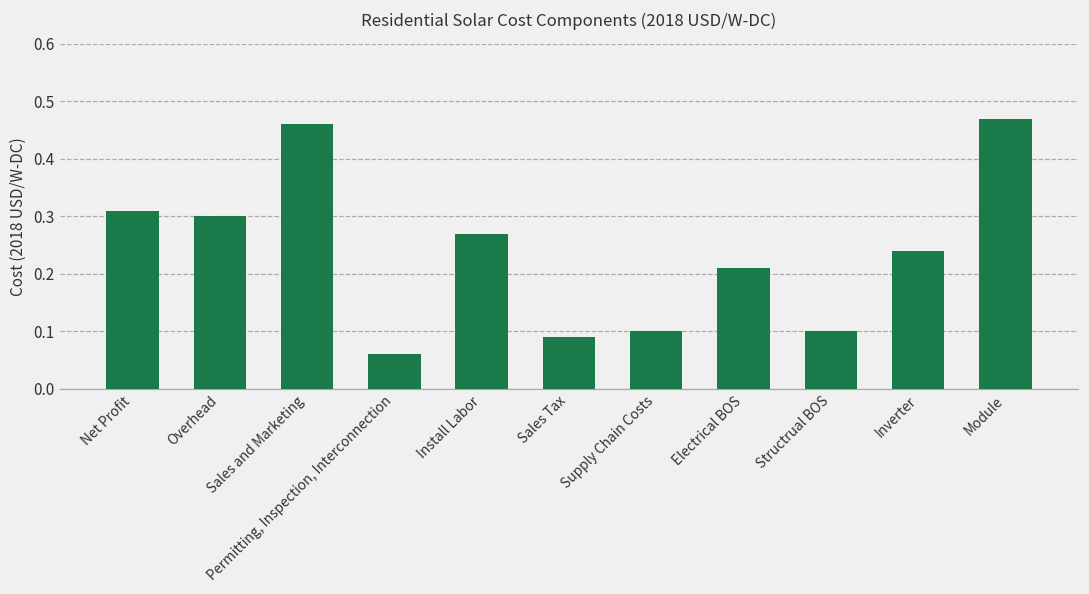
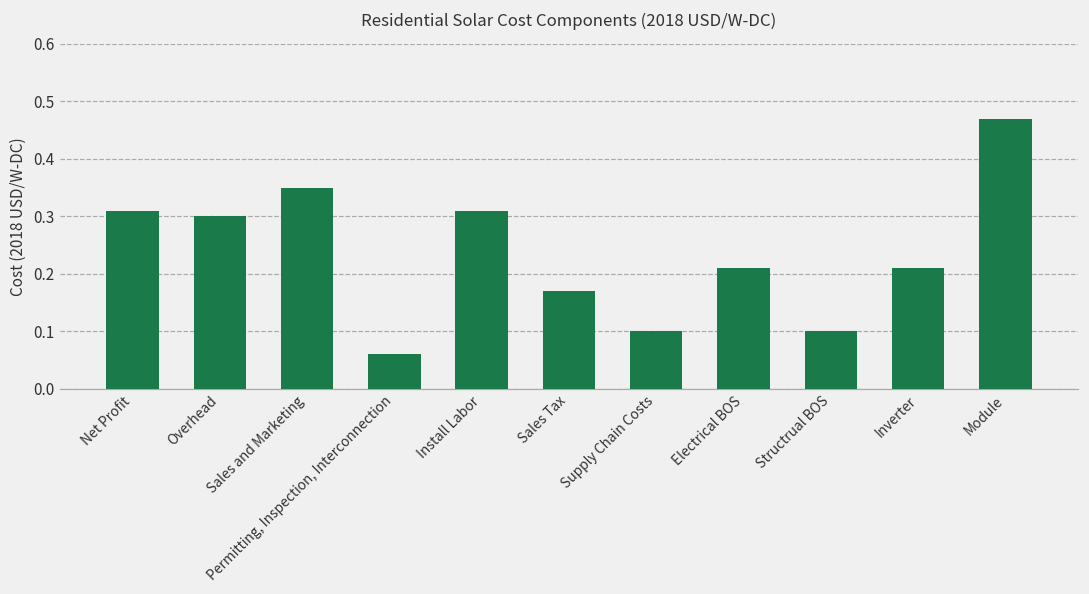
Sales and Marketing: 0.46 -> 0.35
Install Labor: 0.27 -> 0.31
Sales Tax: 0.09 -> 0.17
Inverter: 0.24 -> 0.21
